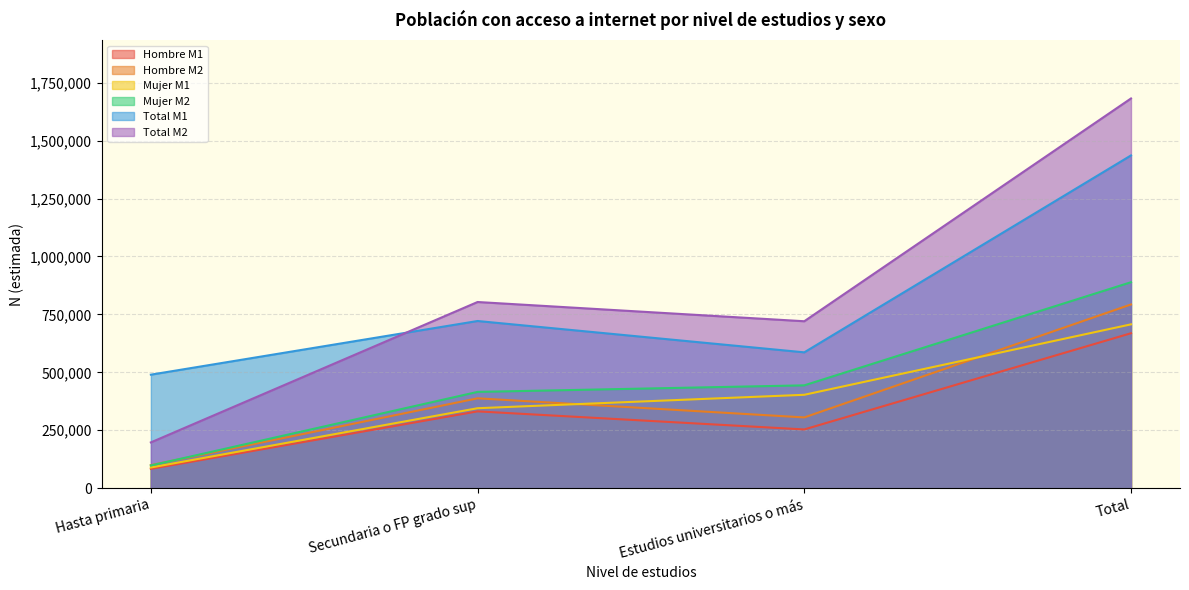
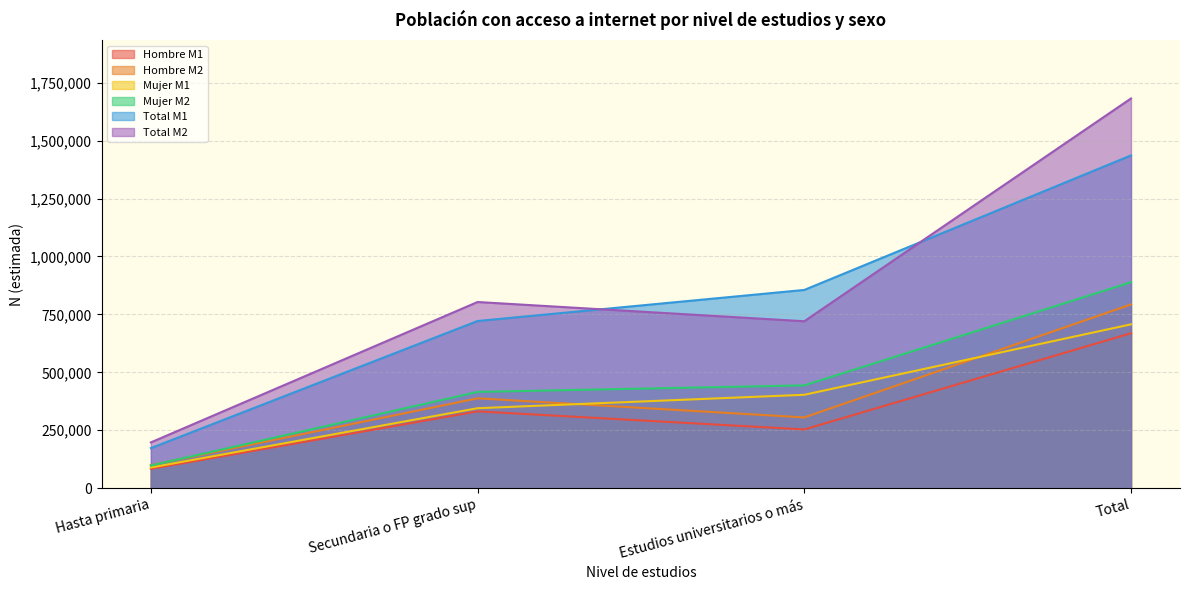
Total M1, Hasta primaria: 490,000 -> 170,000
Total M1, Estudios universitarios o más: 590,000 -> 860,000
